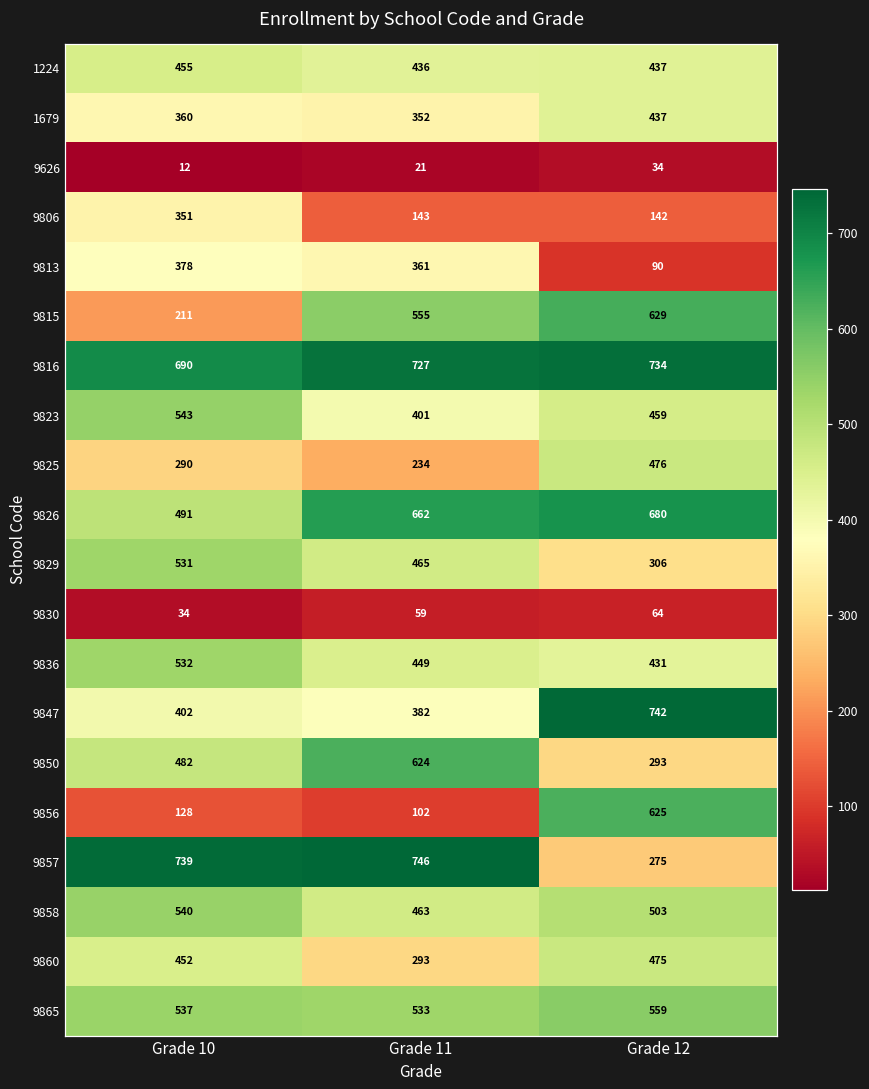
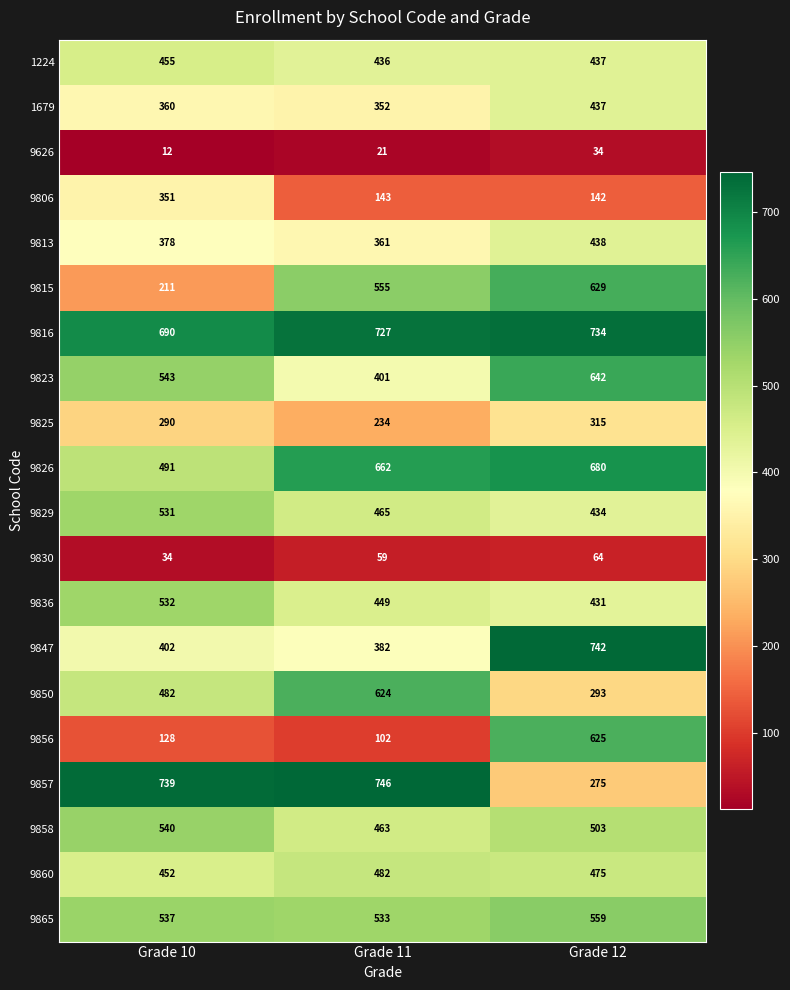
9813, Grade 12: 90 -> 438
9823, Grade 12: 459 -> 642
9825, Grade 12: 476 -> 315
9829, Grade 12: 306 -> 434
9860, Grade 11: 293 -> 482
